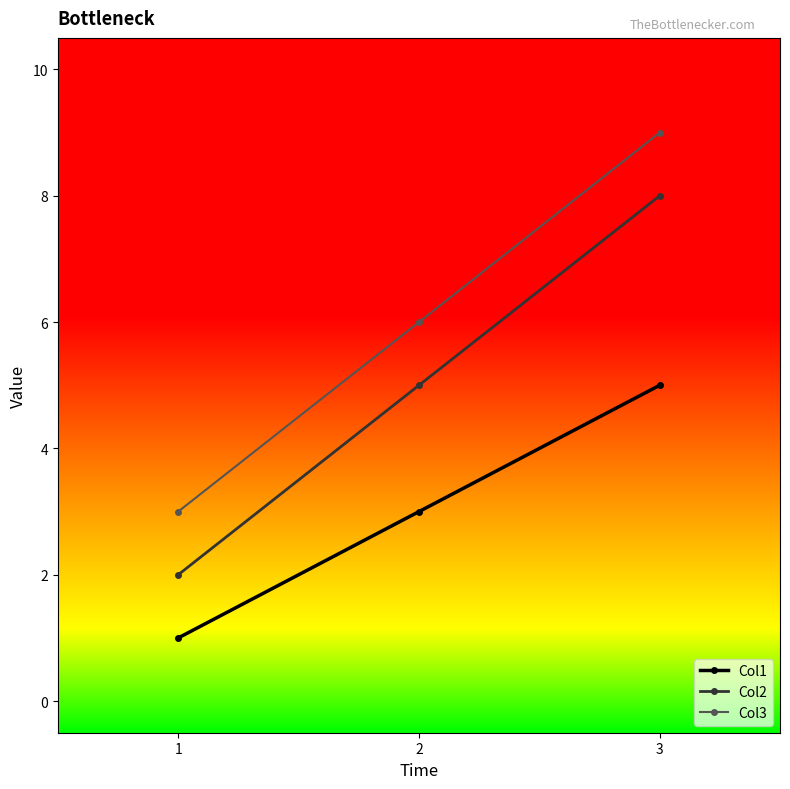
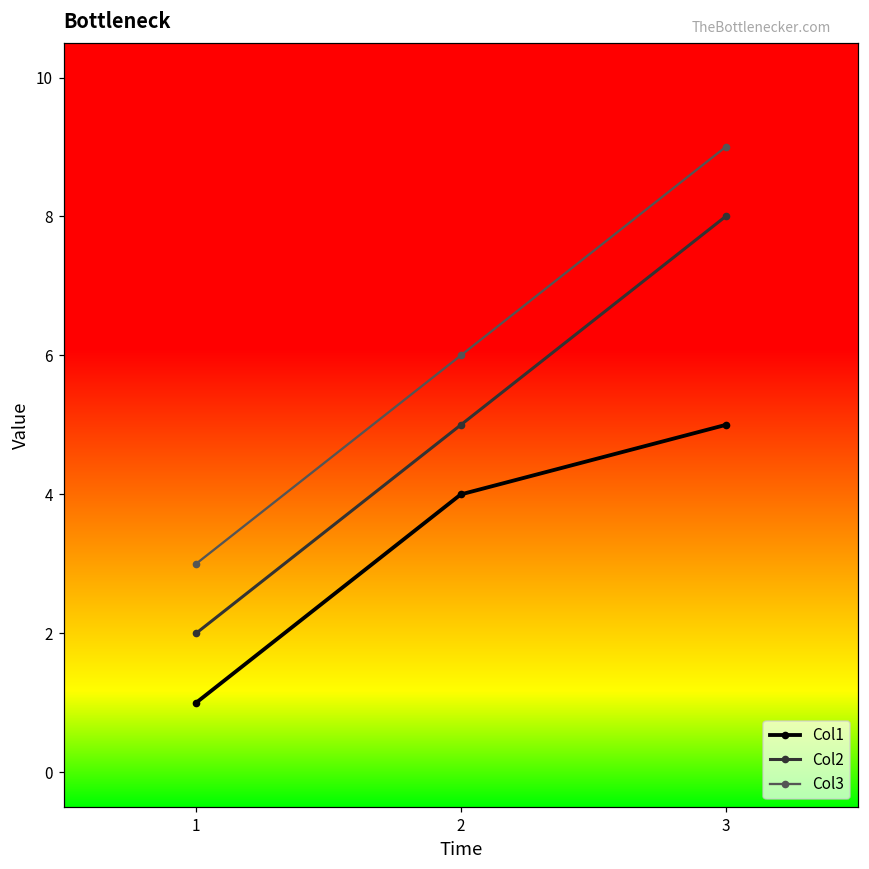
Col1, 2: 3 -> 4
